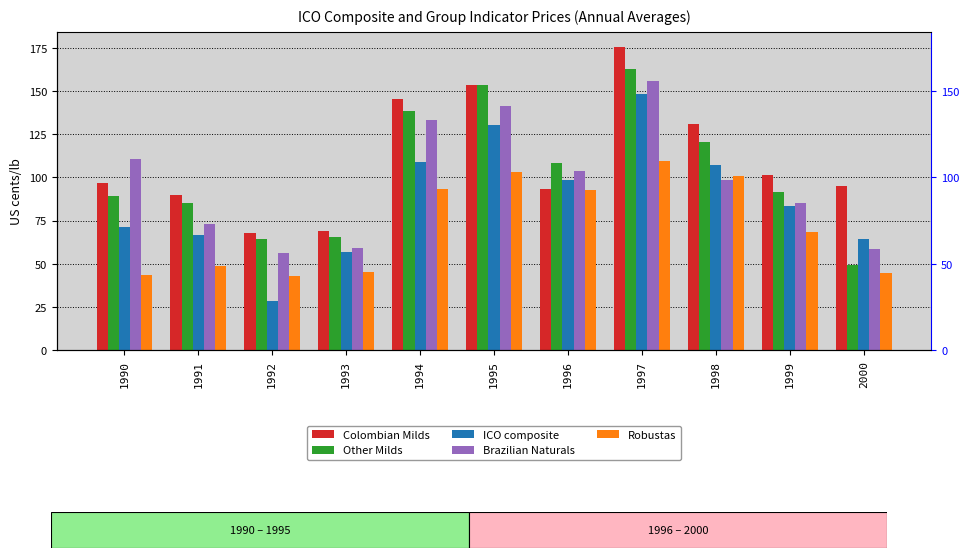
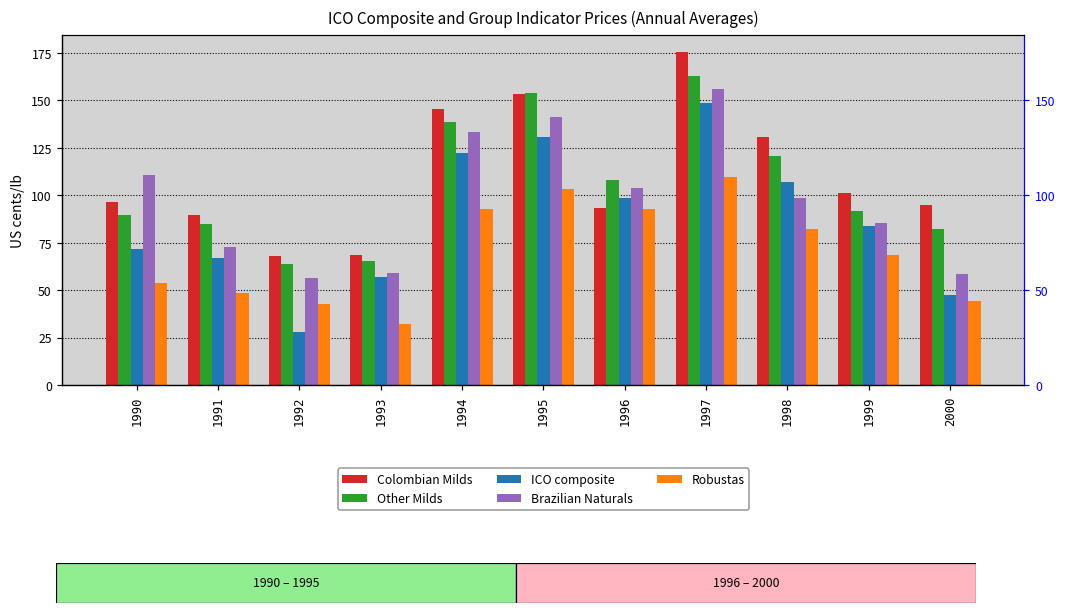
Robustas, 1990: 44 -> 54
Robustas, 1993: 45 -> 32
ICO composite, 1994: 109 -> 123
Robustas, 1998: 101 -> 82
Other Milds, 2000: 49 -> 82
ICO composite, 2000: 64 -> 47
